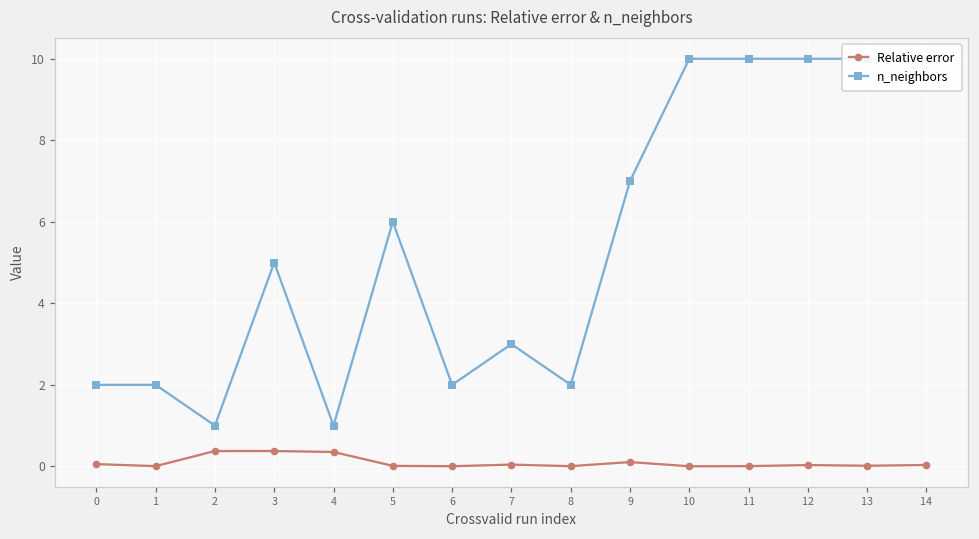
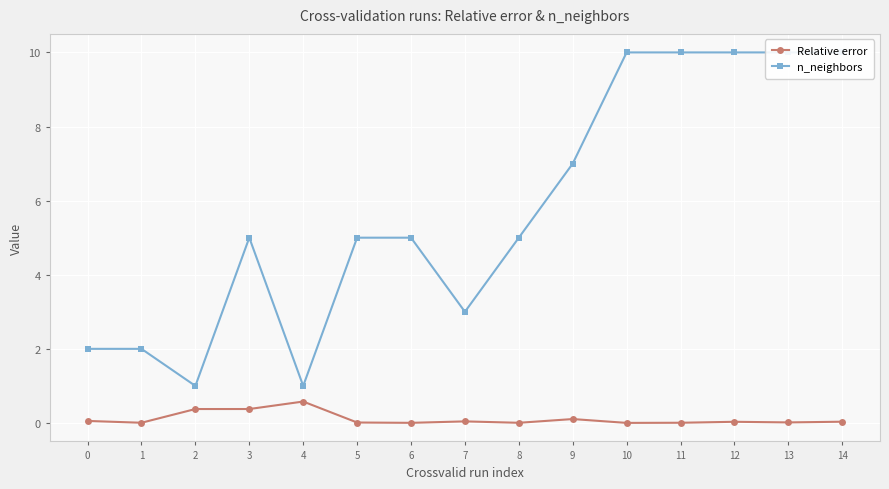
Relative error, 4: 0.4 -> 0.6
n_neighbors, 5: 6 -> 5
n_neighbors, 6: 2 -> 5
n_neighbors, 8: 2 -> 5
